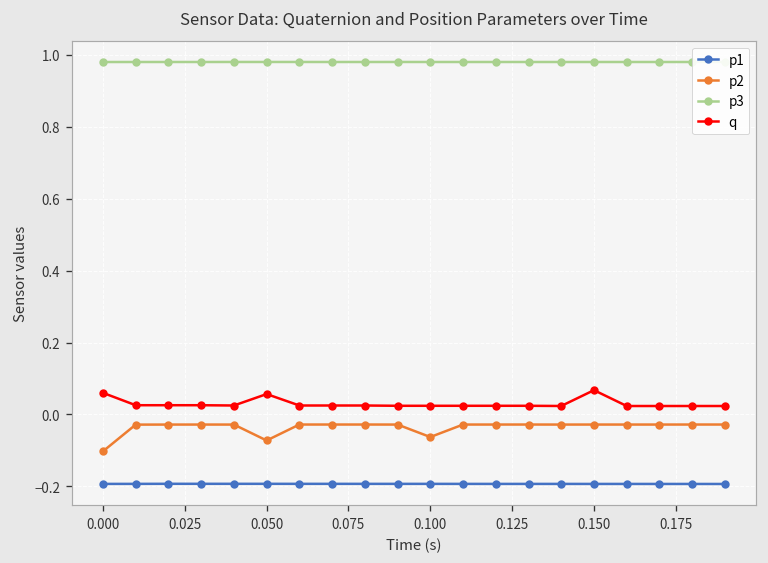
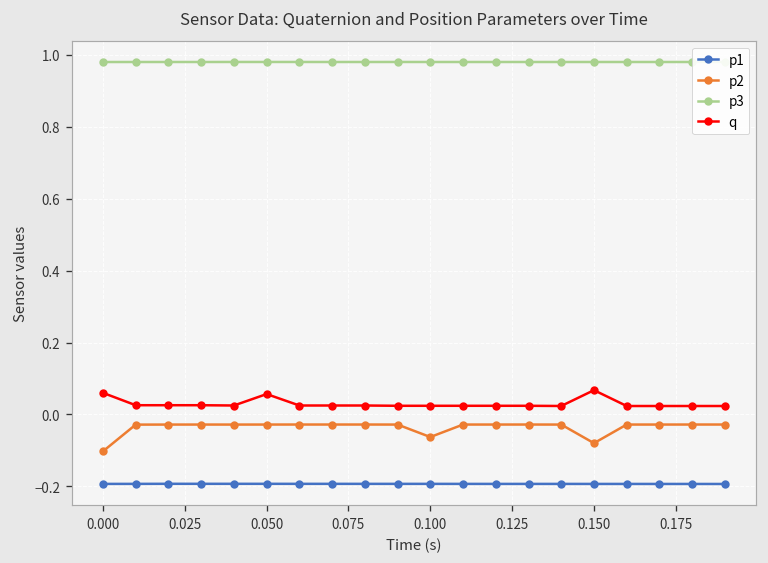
p2, 0.050: -0.07 -> -0.03
p2, 0.150: -0.03 -> -0.08
